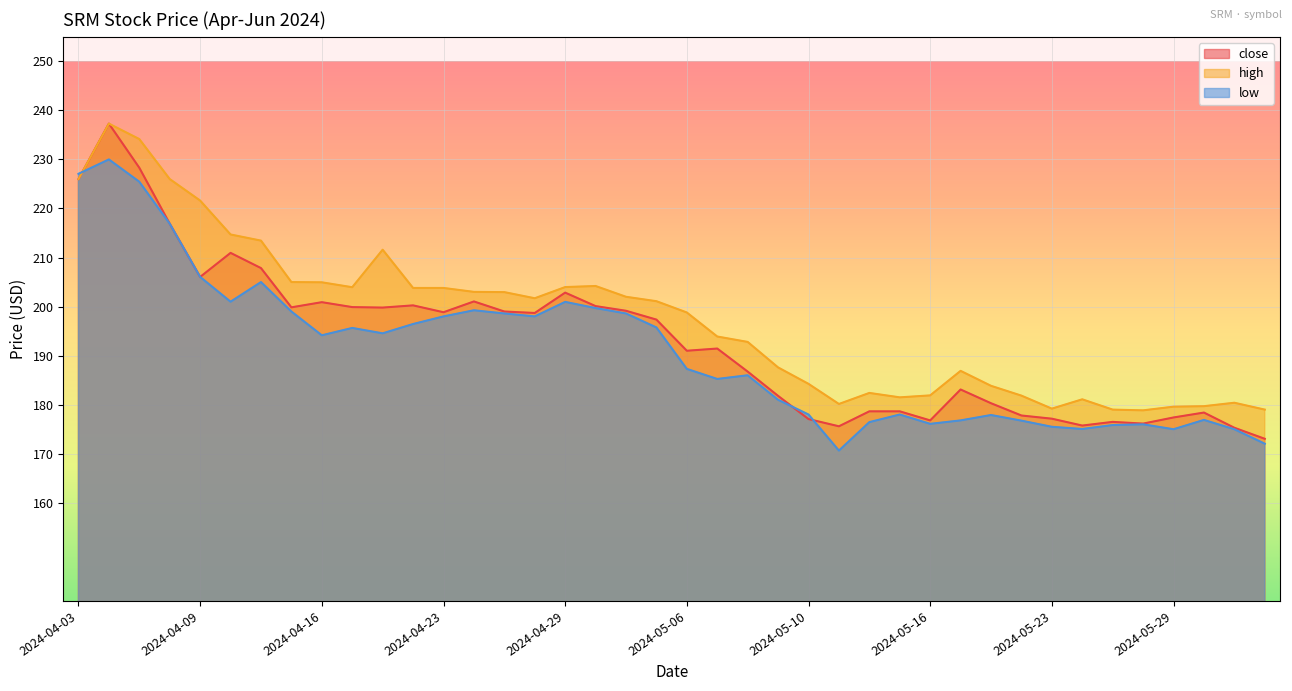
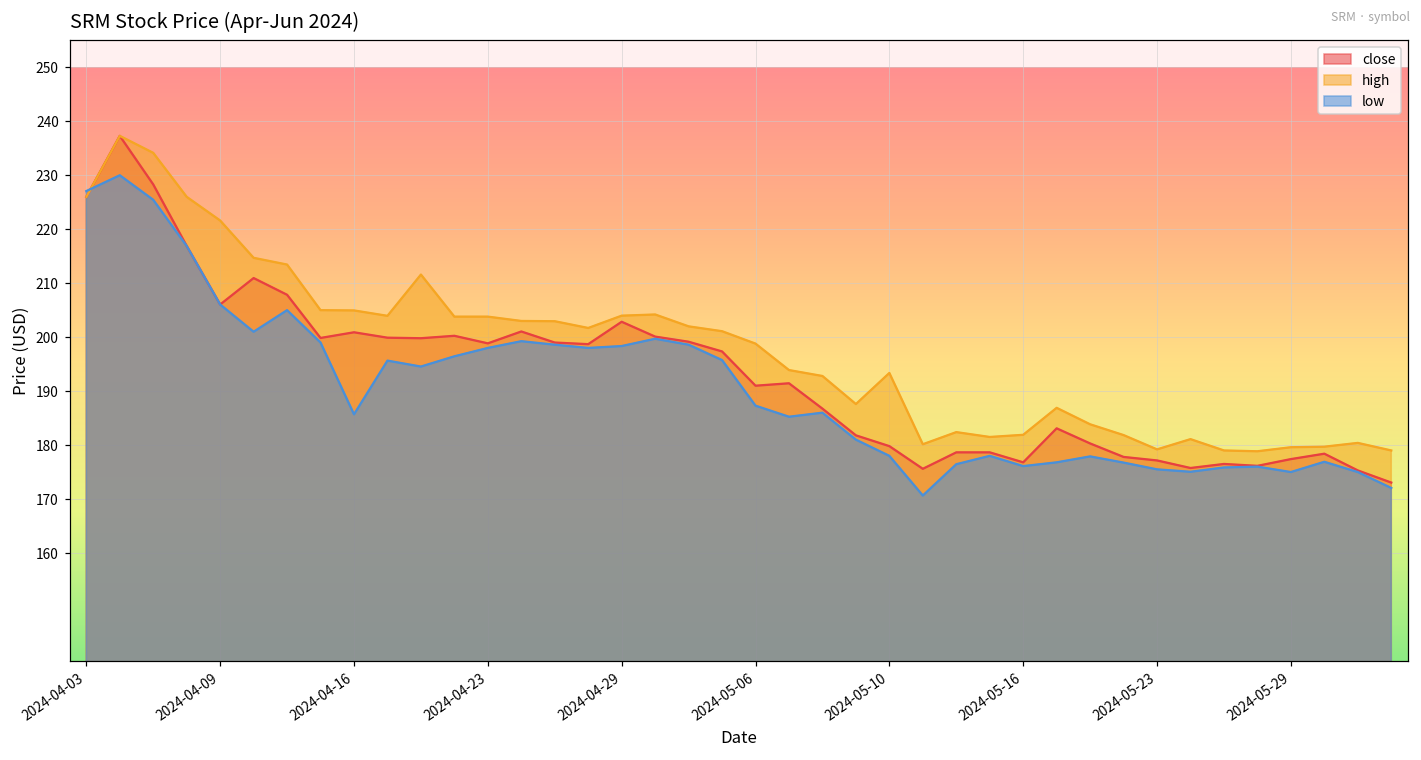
low, 2024-04-16: 194 -> 186
low, 2024-04-29: 201 -> 198
close, 2024-05-10: 177 -> 180
high, 2024-05-10: 184 -> 193
